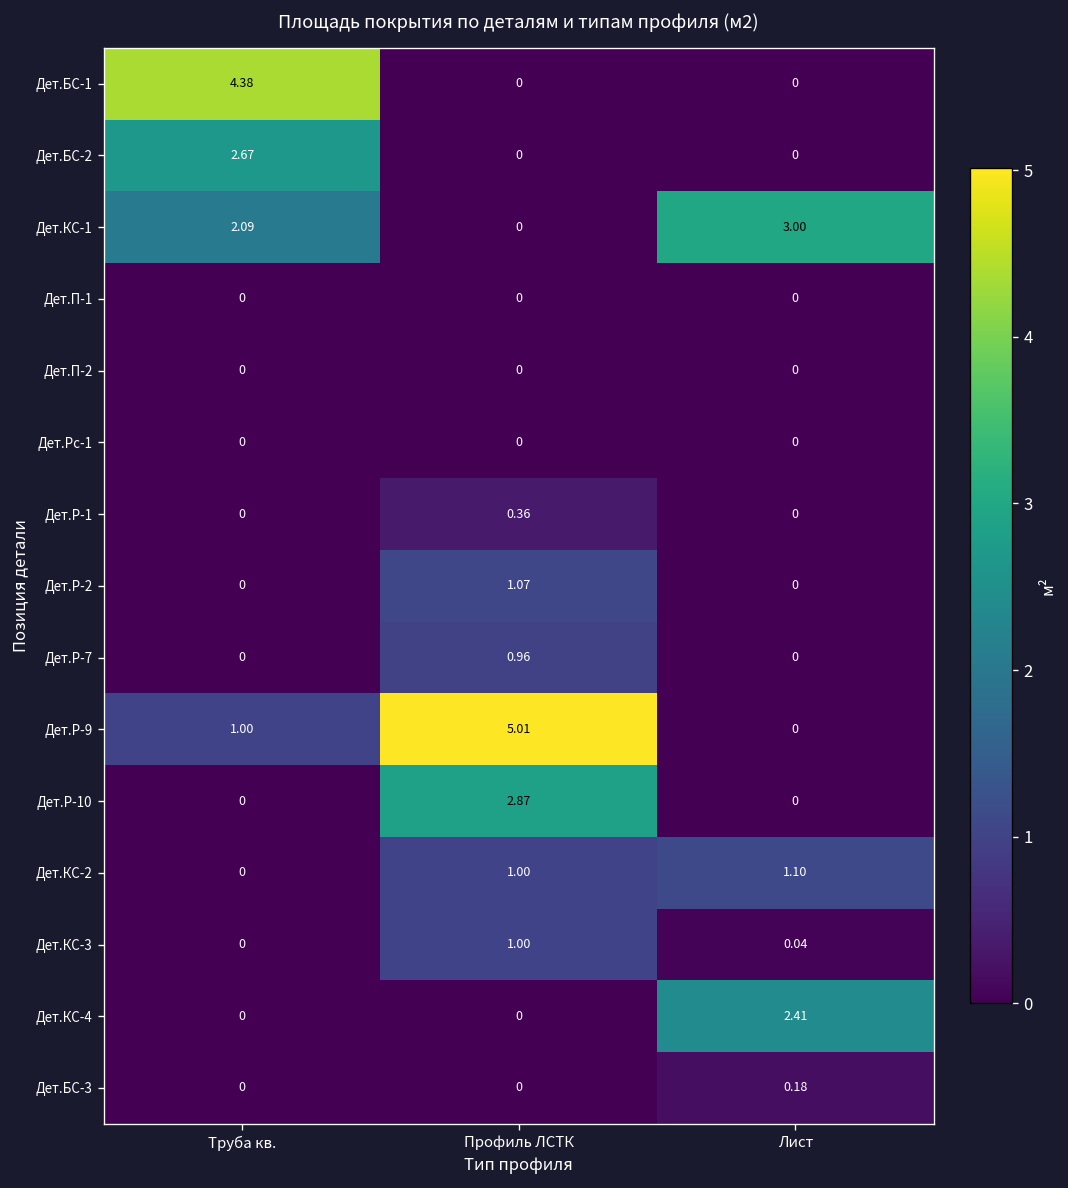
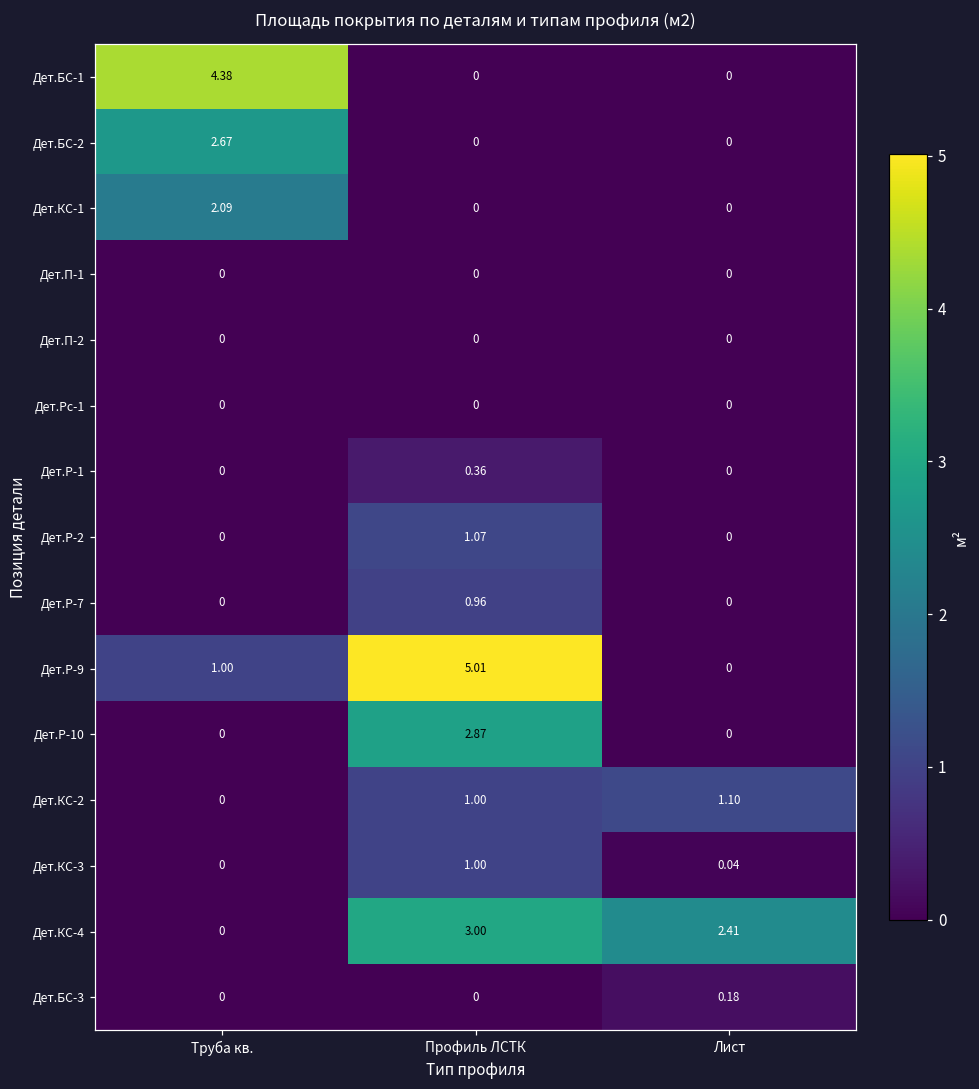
Дет.КС-1, Лист: 3.00 -> 0
Дет.КС-4, Профиль ЛСТК: 0 -> 3.00
